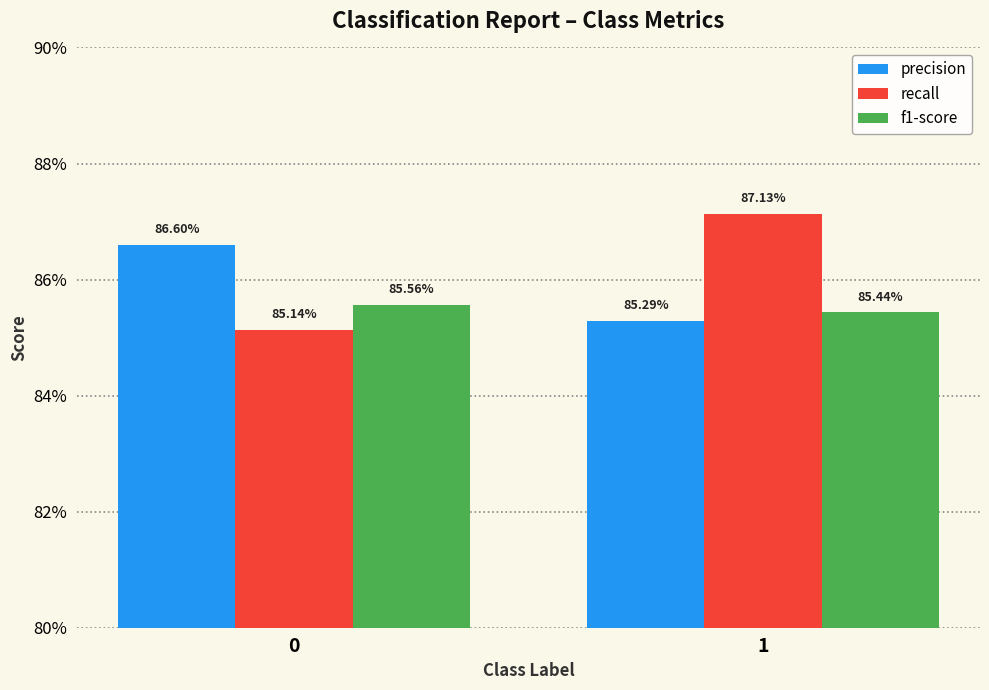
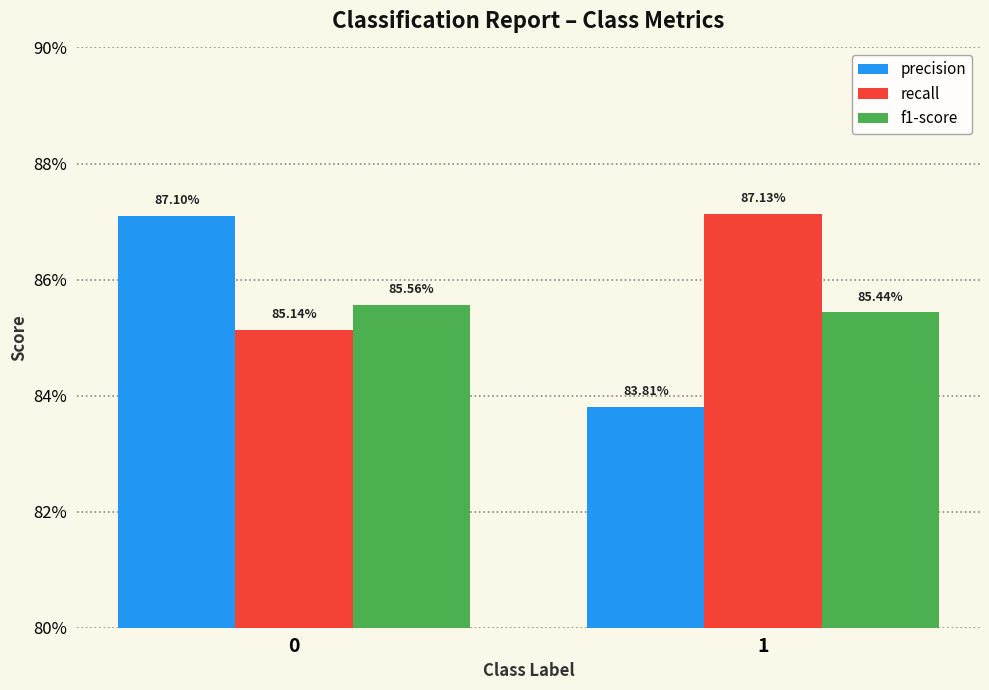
precision, 0: 86.60% -> 87.10%
precision, 1: 85.29% -> 83.81%
